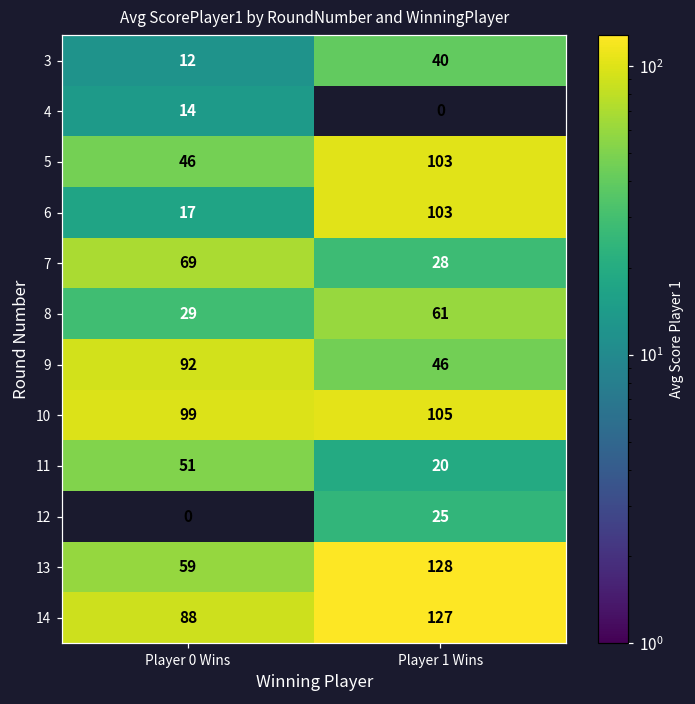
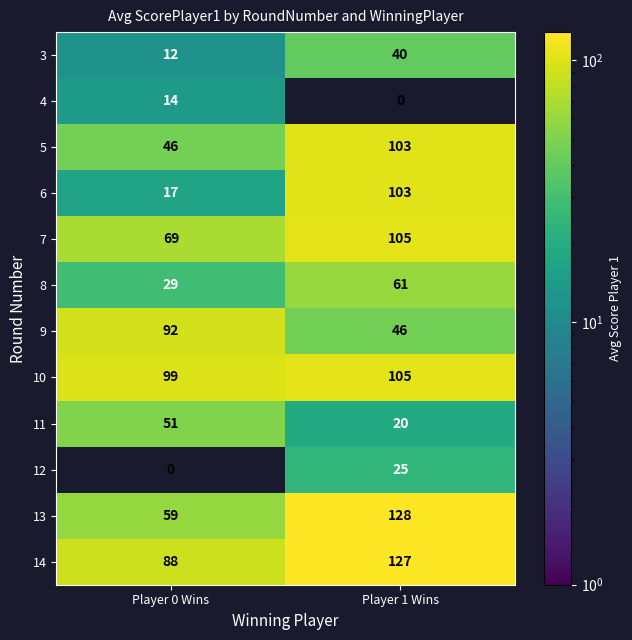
7, Player 1 Wins: 28 -> 105
